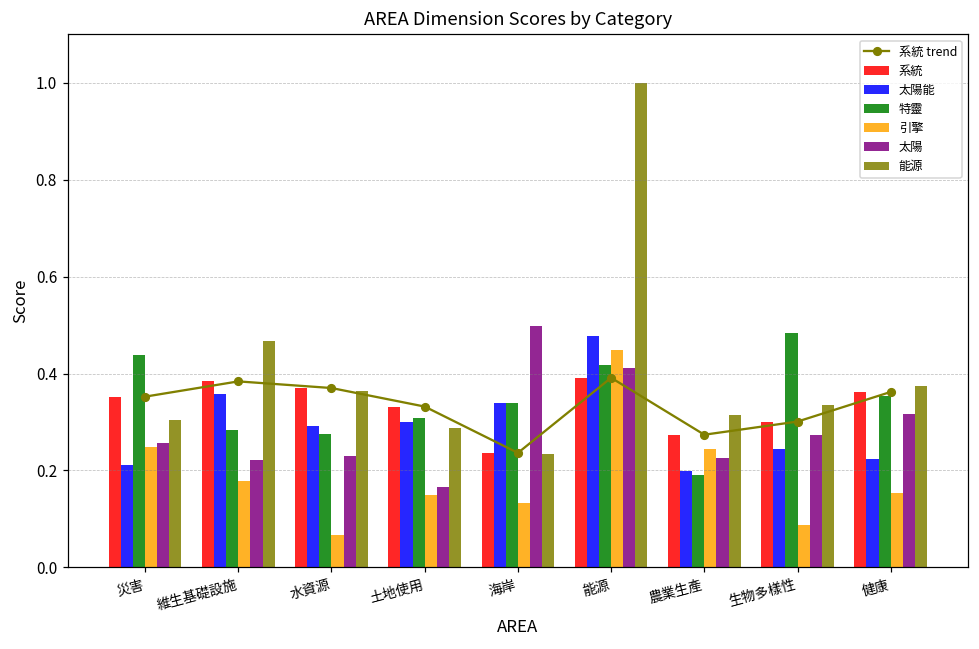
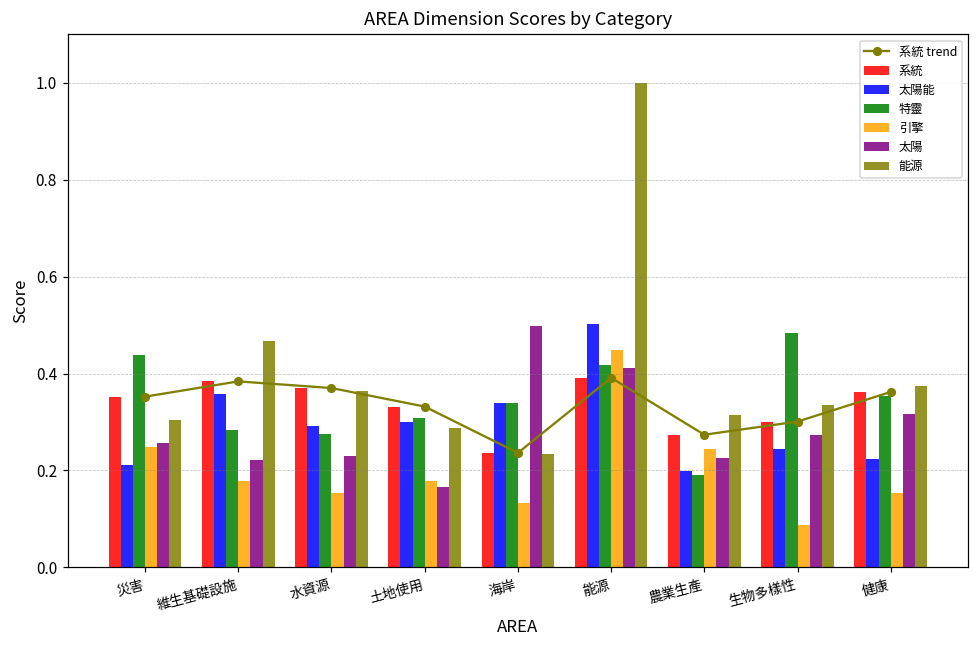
引擎, 水資源: 0.07 -> 0.15
引擎, 土地使用: 0.15 -> 0.18
太陽能, 能源: 0.48 -> 0.50
